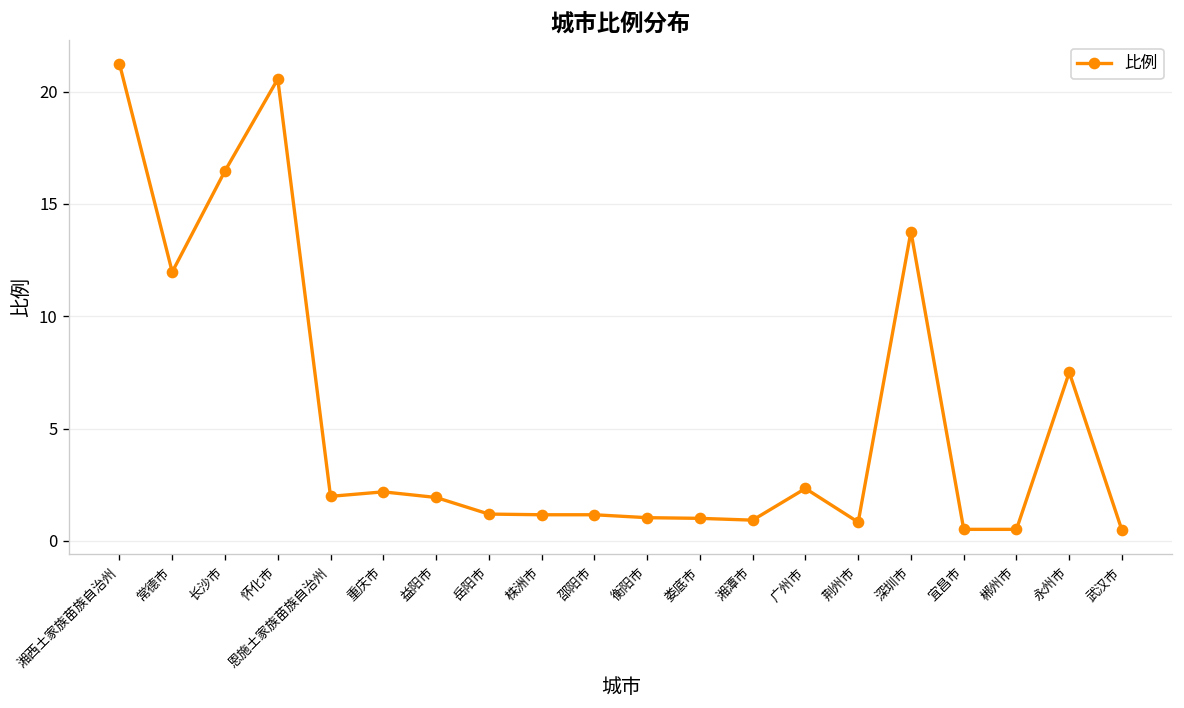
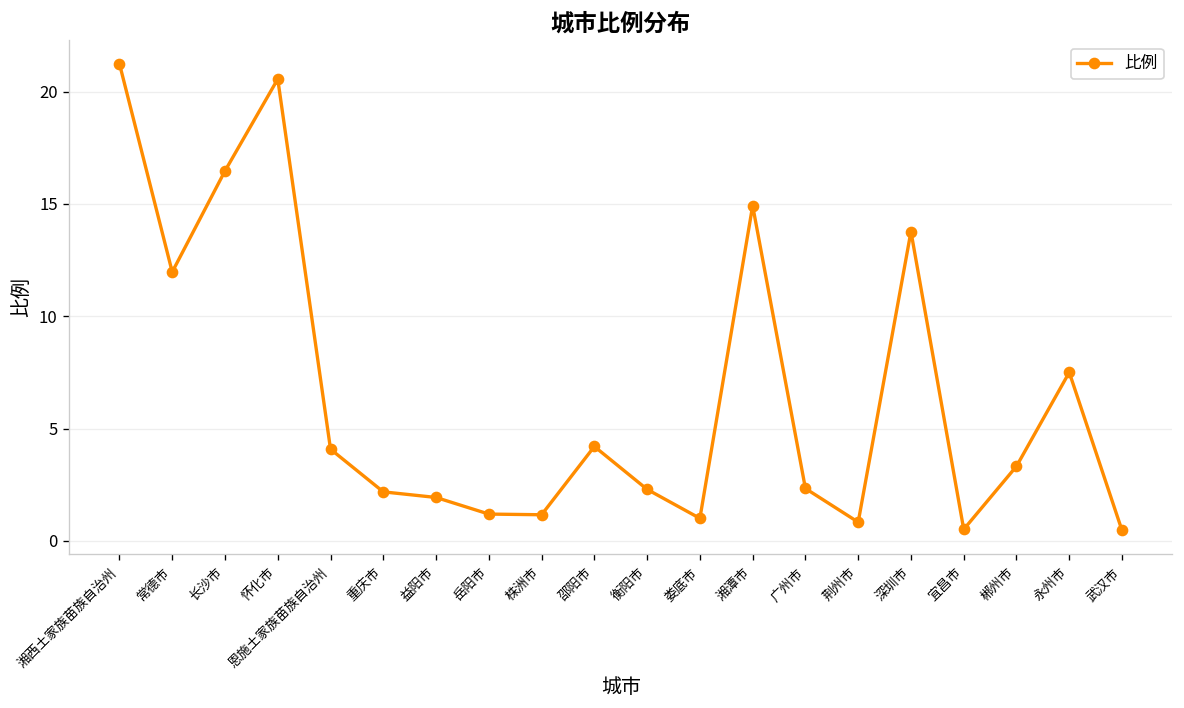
恩施土家族苗族自治州: 2.0 -> 4.1
邵阳市: 1.2 -> 4.2
衡阳市: 1.0 -> 2.3
湘潭市: 0.9 -> 14.9
郴州市: 0.5 -> 3.3
